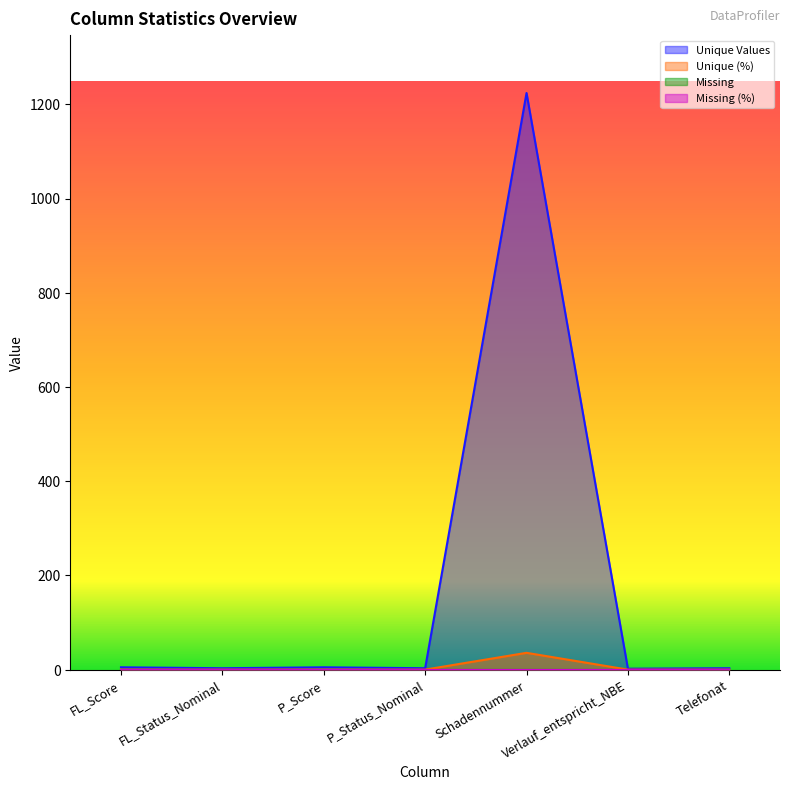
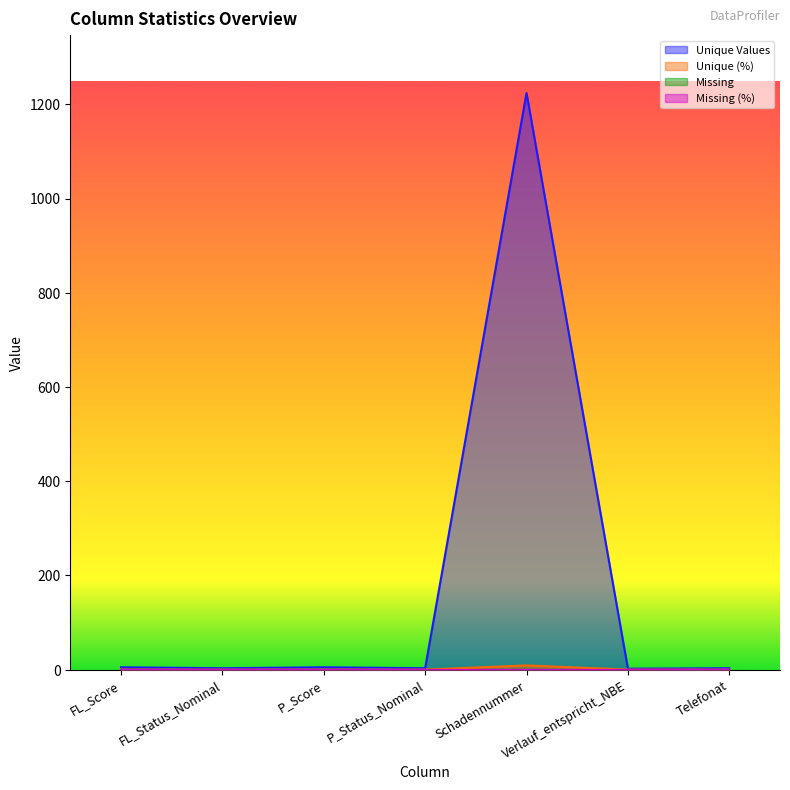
Unique (%), Schadennummer: 40 -> 10
